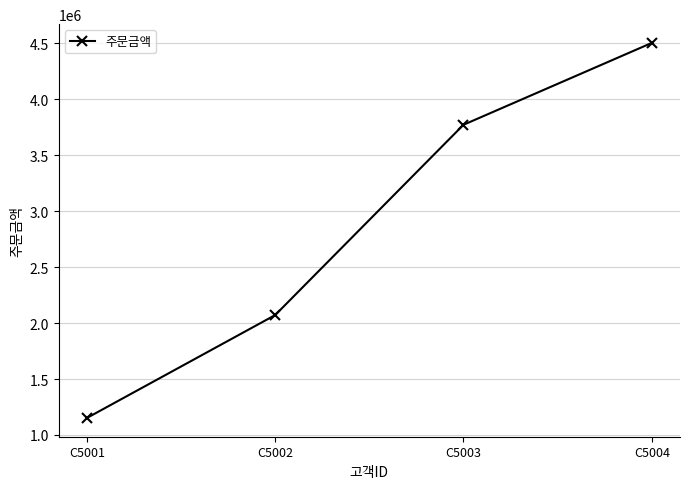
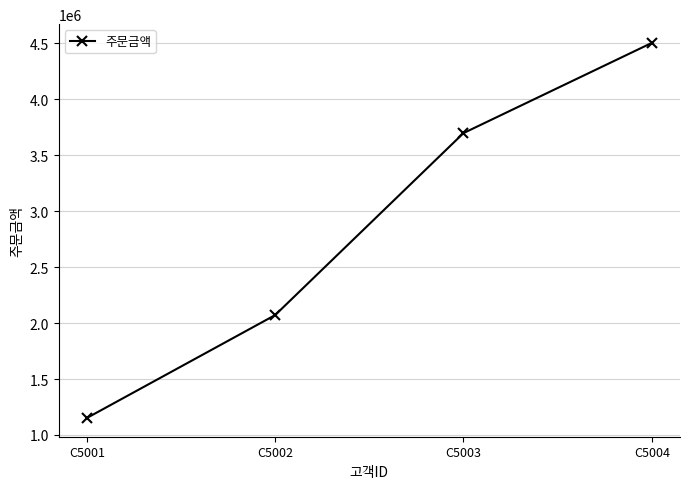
C5003: 3770000 -> 3700000
